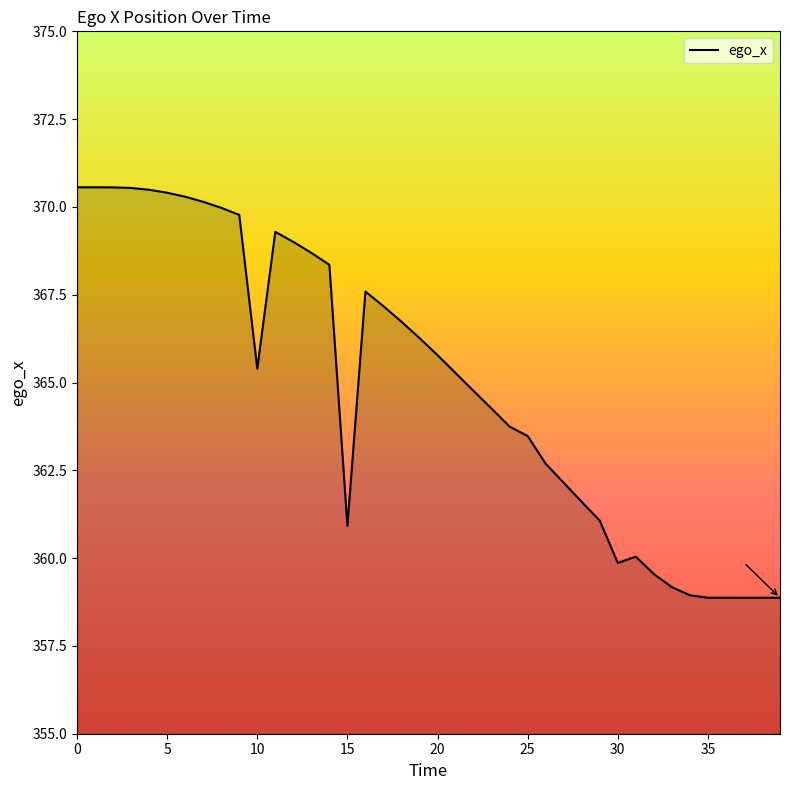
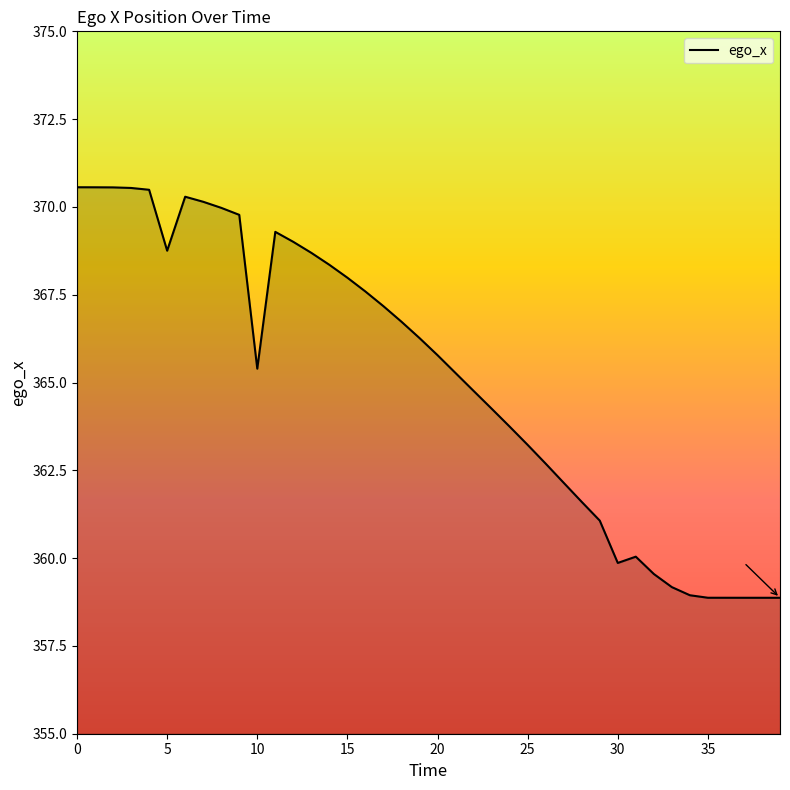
5: 370.4 -> 368.8
15: 360.9 -> 368.0
25: 363.5 -> 363.2
